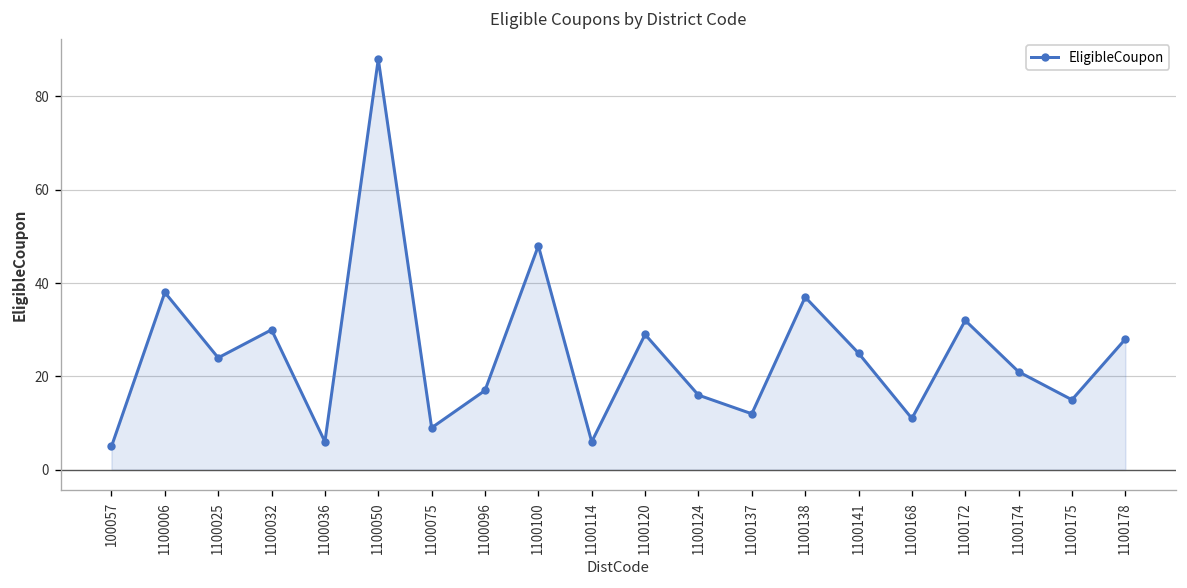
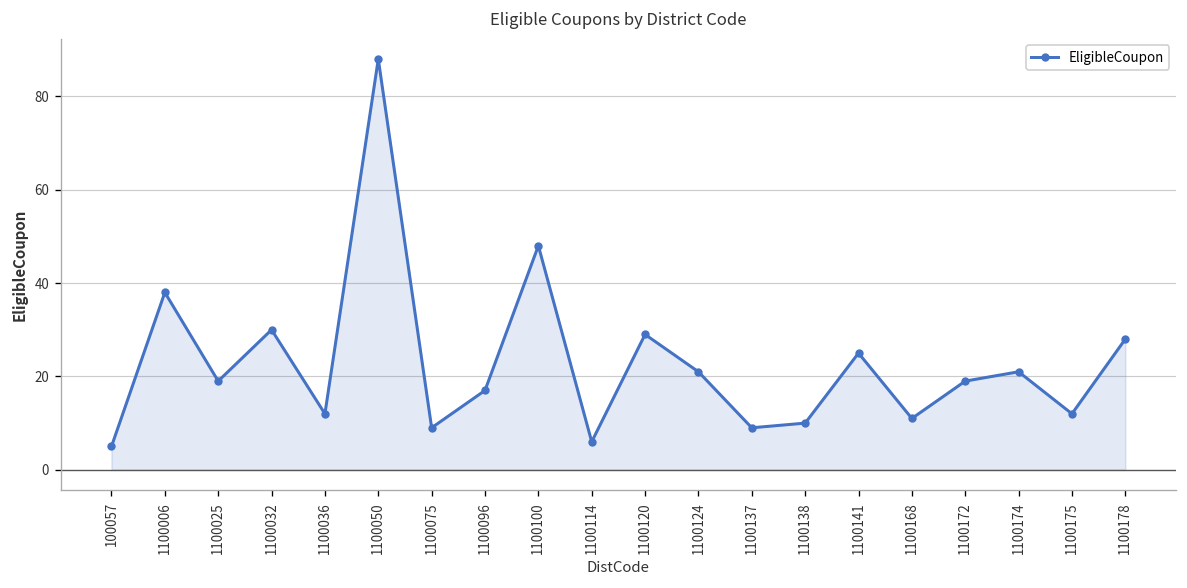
1100025: 24 -> 19
1100036: 6 -> 12
1100124: 16 -> 21
1100137: 12 -> 9
1100138: 37 -> 10
1100172: 32 -> 19
1100175: 15 -> 12
